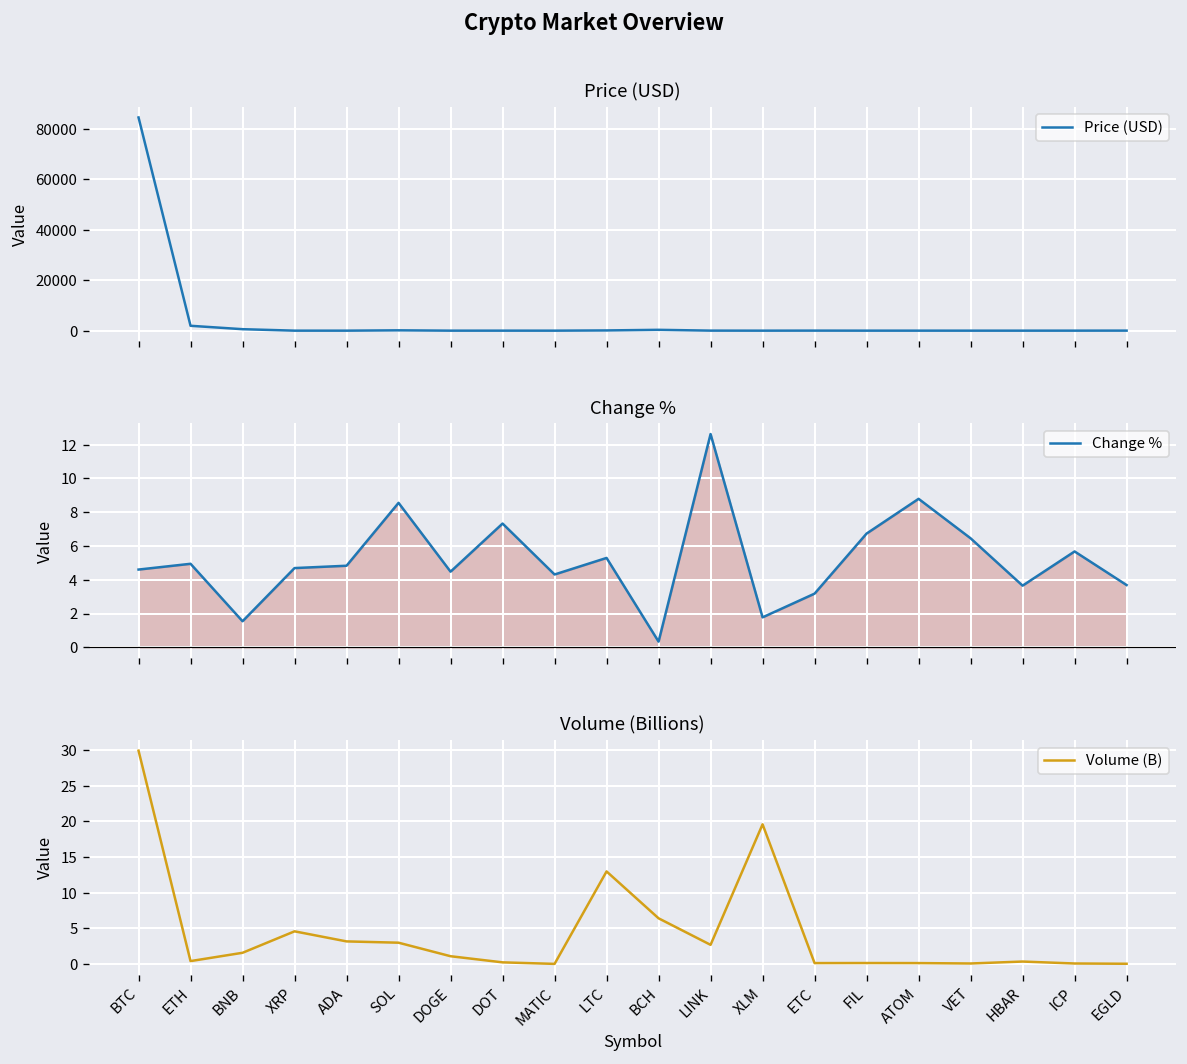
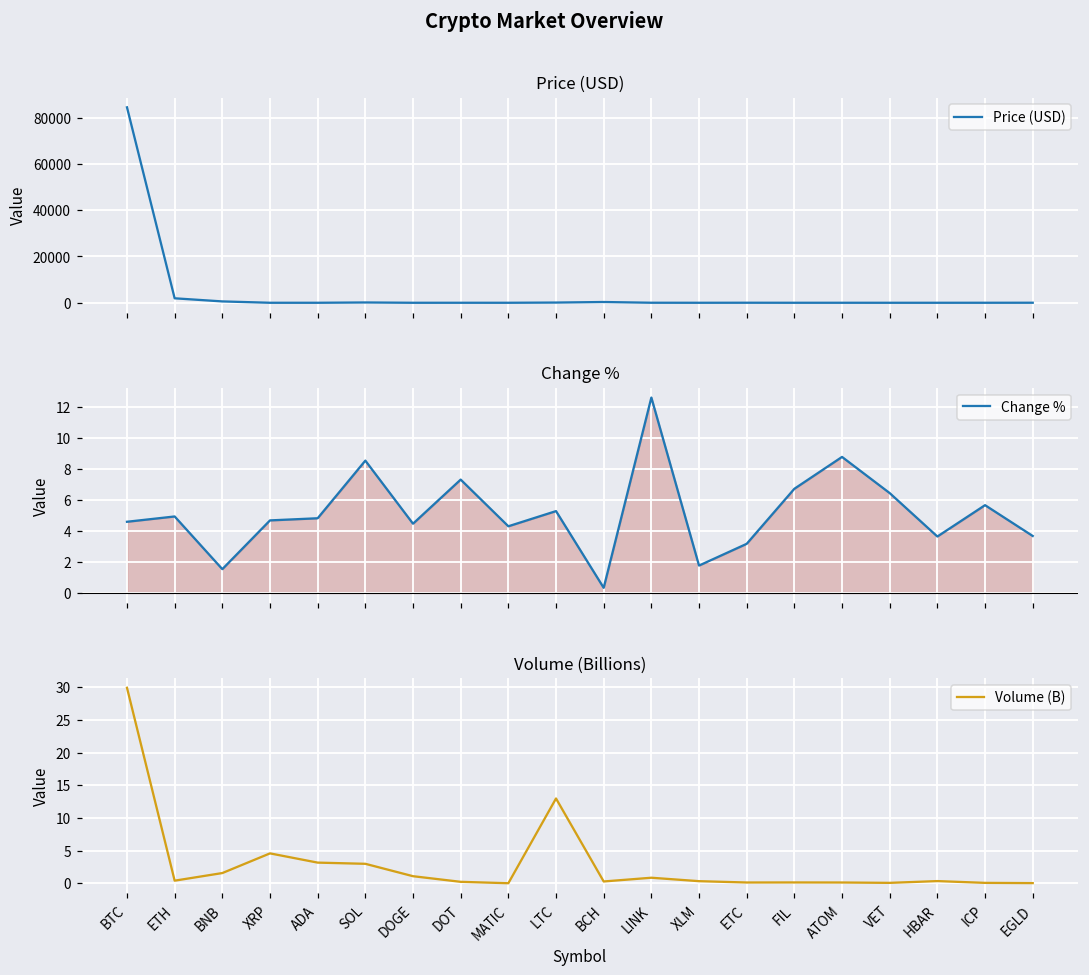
Volume (Billions), BCH: 6 -> 0
Volume (Billions), LINK: 3 -> 1
Volume (Billions), XLM: 20 -> 0
